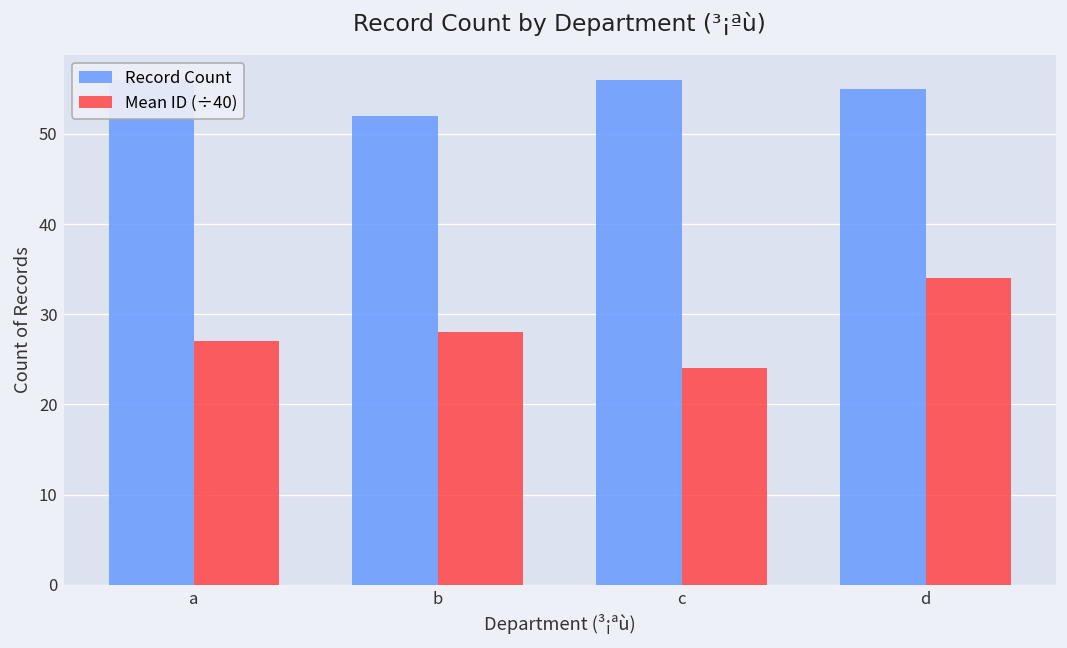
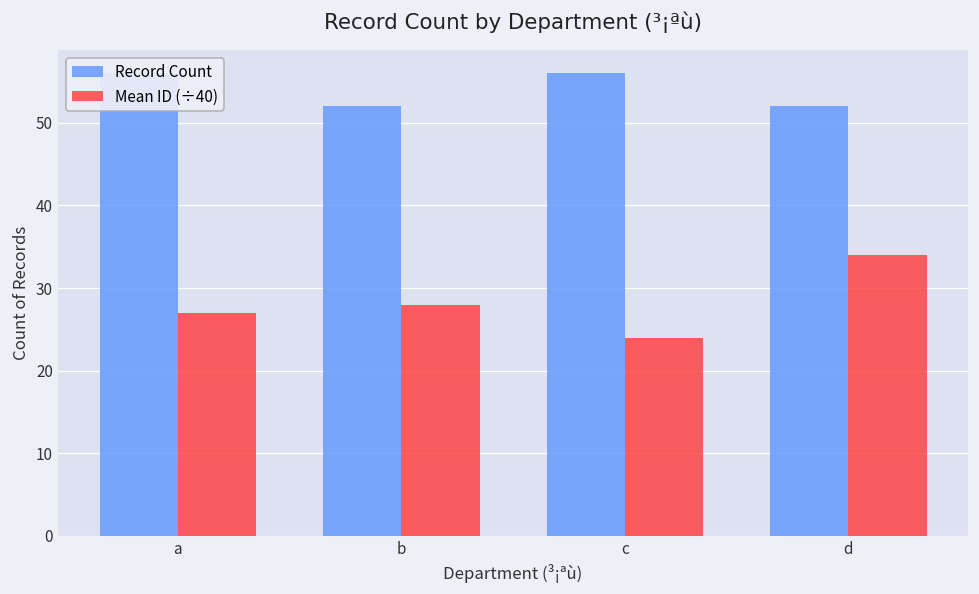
Record Count, d: 55 -> 52
